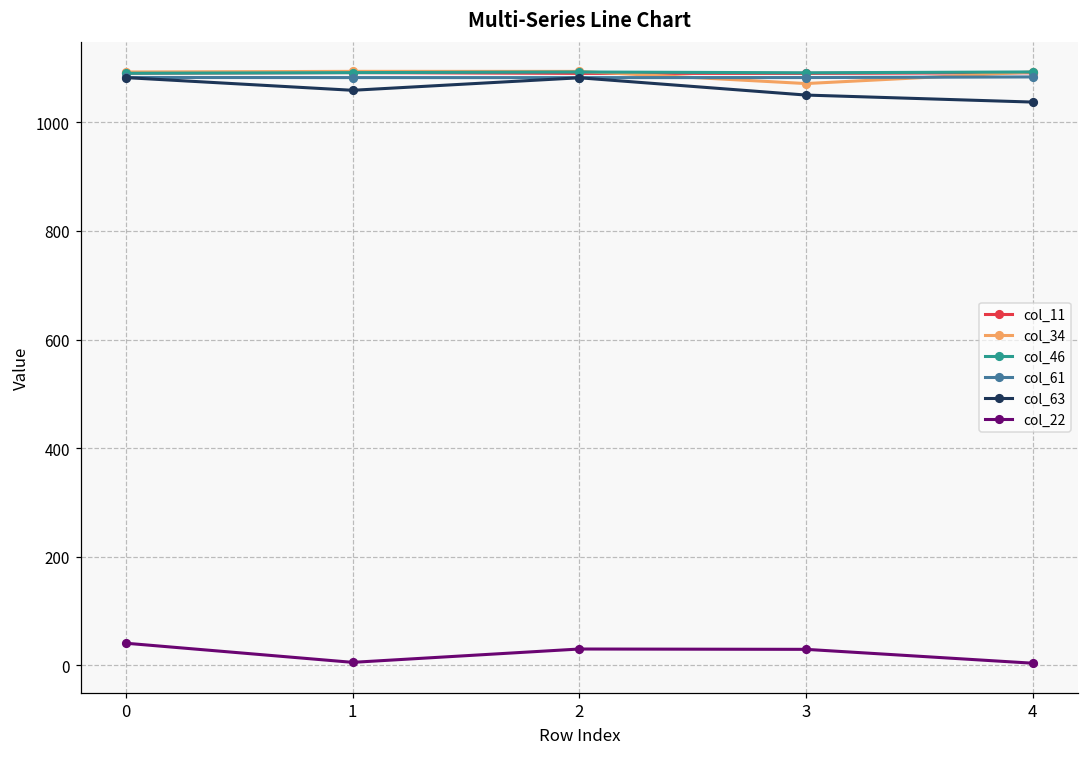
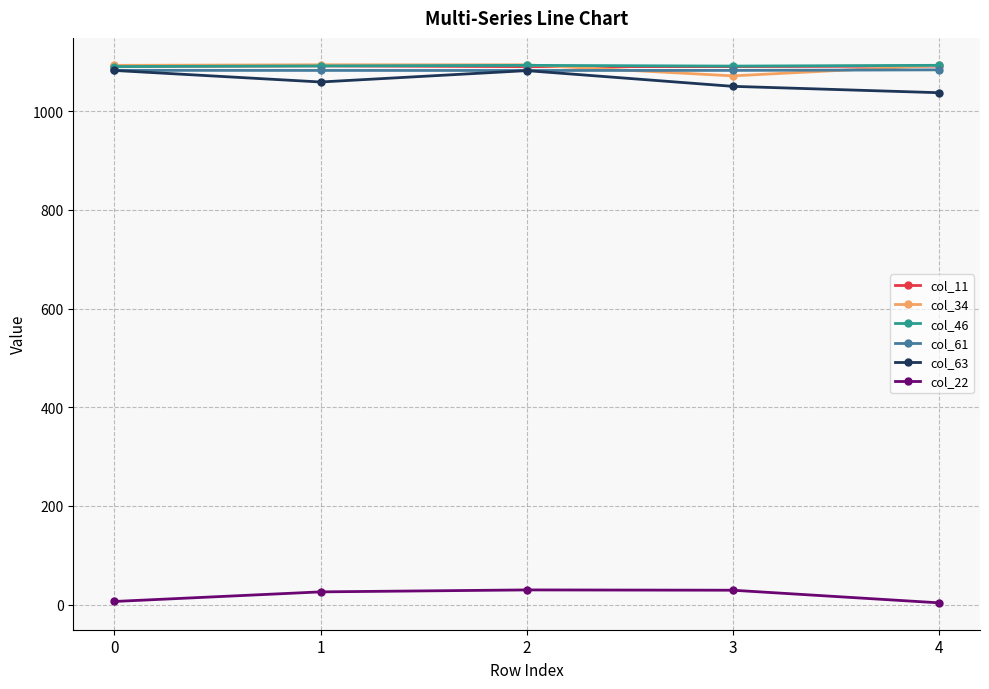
col_22, 0: 40 -> 10
col_22, 1: 10 -> 30
